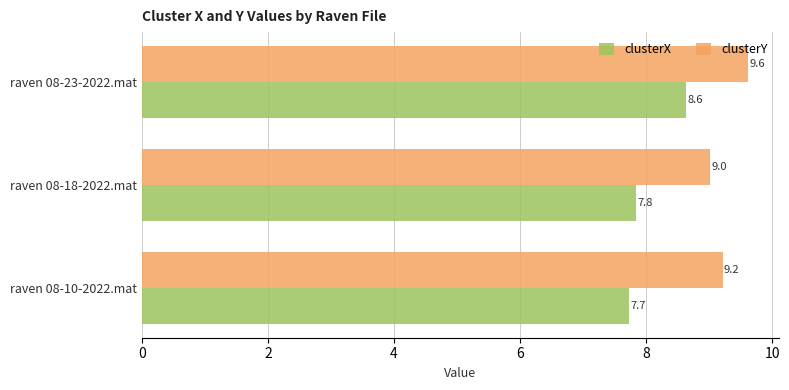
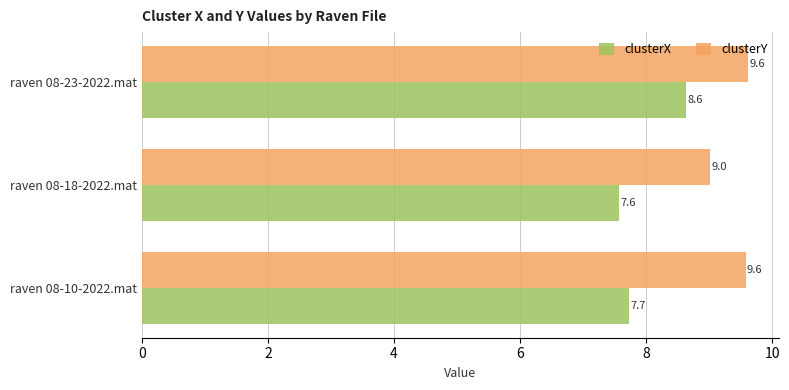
clusterX, raven 08-18-2022.mat: 7.8 -> 7.6
clusterY, raven 08-10-2022.mat: 9.2 -> 9.6
